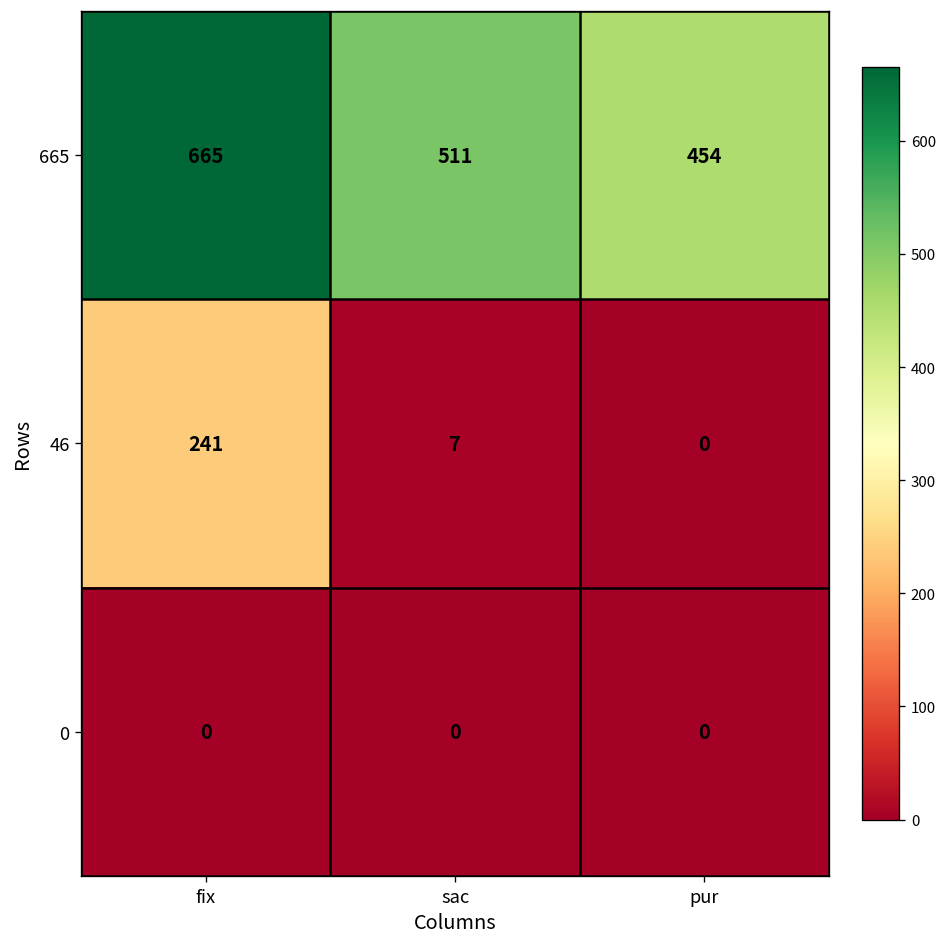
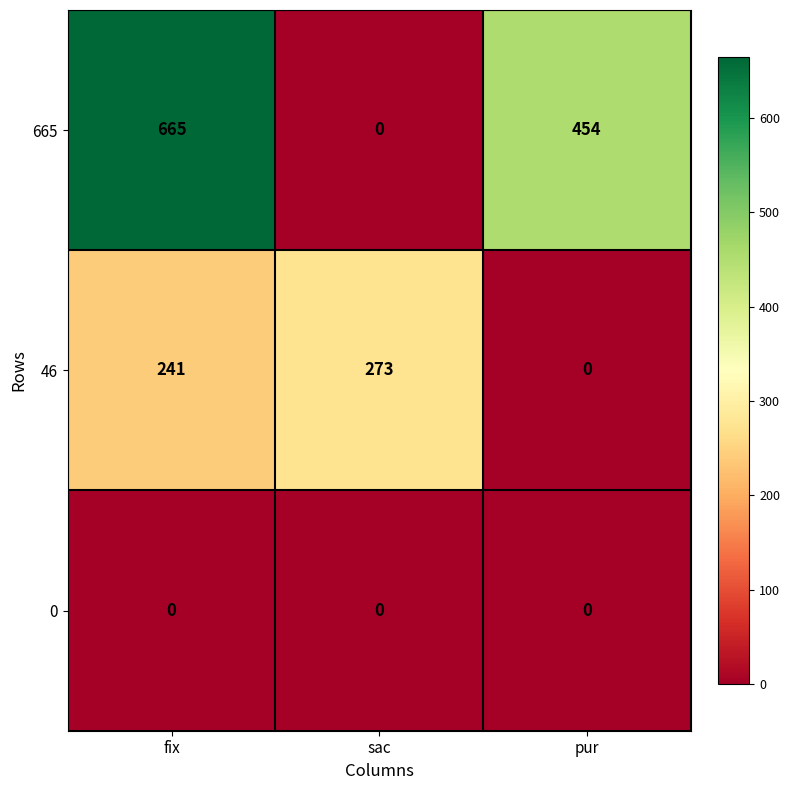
665, sac: 511 -> 0
46, sac: 7 -> 273
